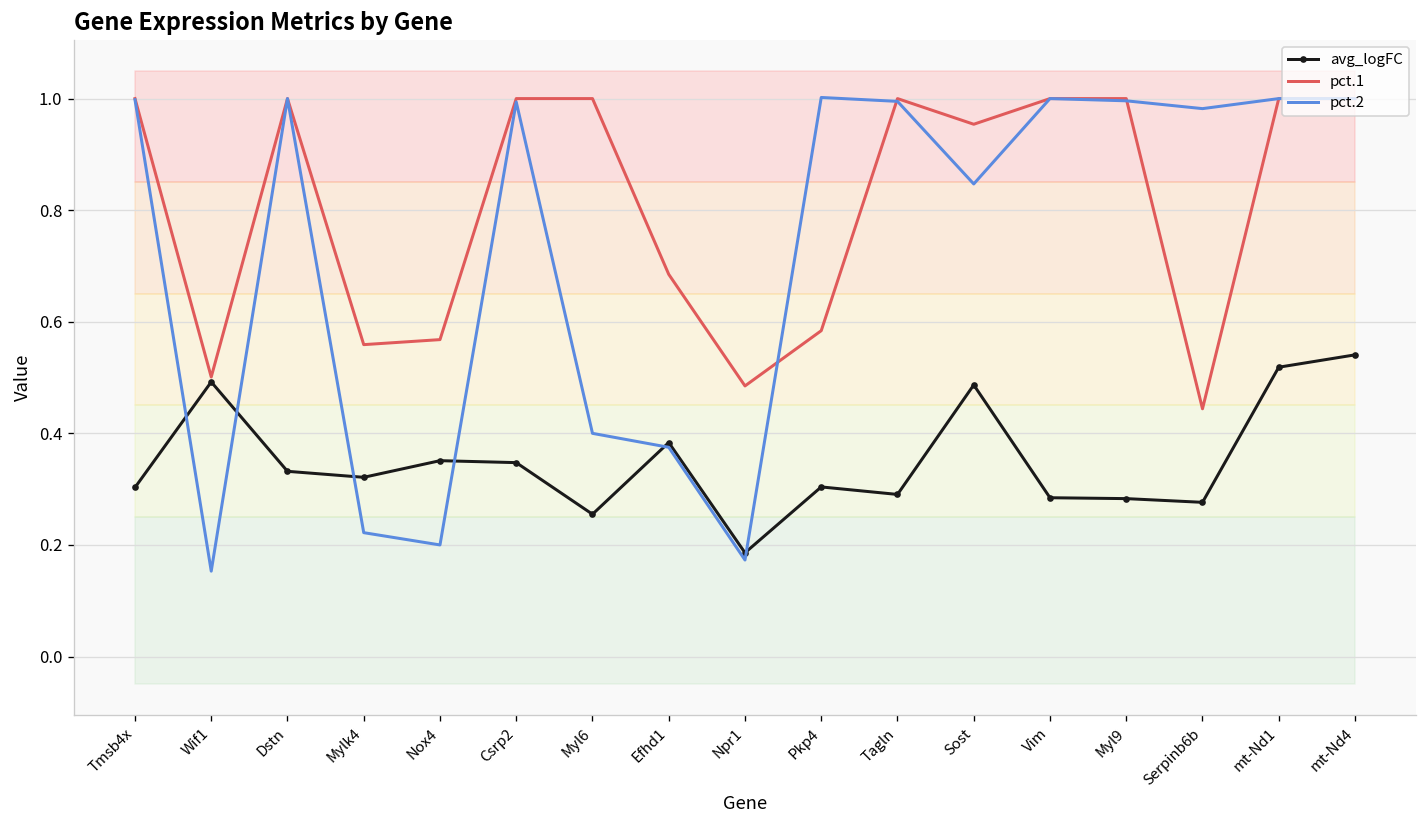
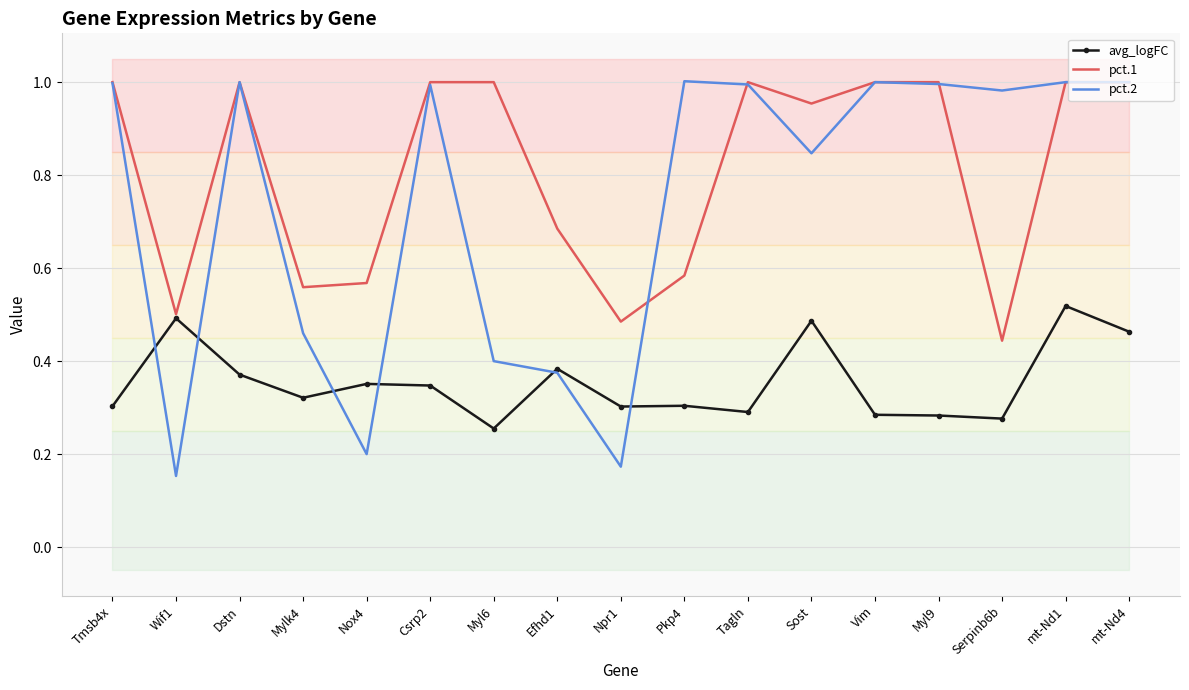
avg_logFC, Dstn: 0.33 -> 0.37
pct.2, Mylk4: 0.22 -> 0.46
avg_logFC, Npr1: 0.19 -> 0.30
avg_logFC, mt-Nd4: 0.54 -> 0.46
